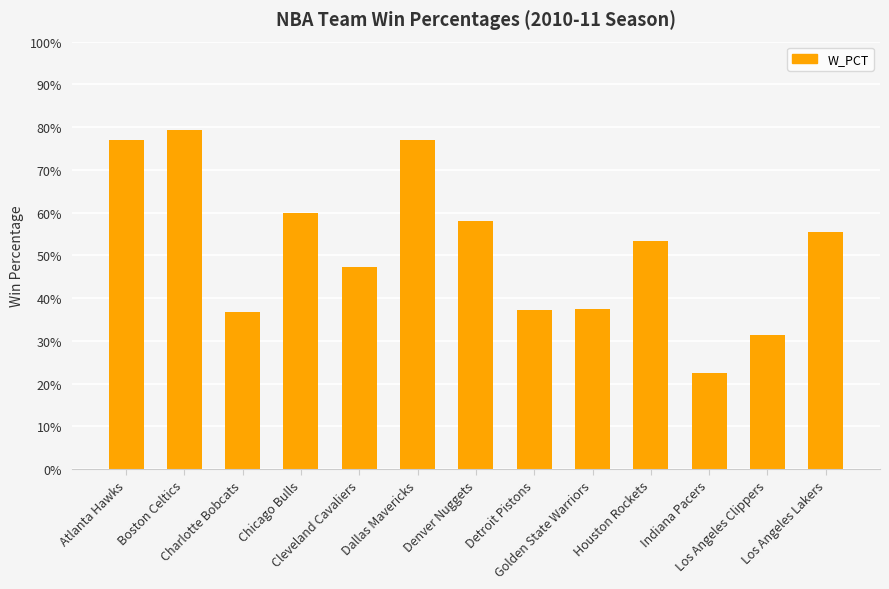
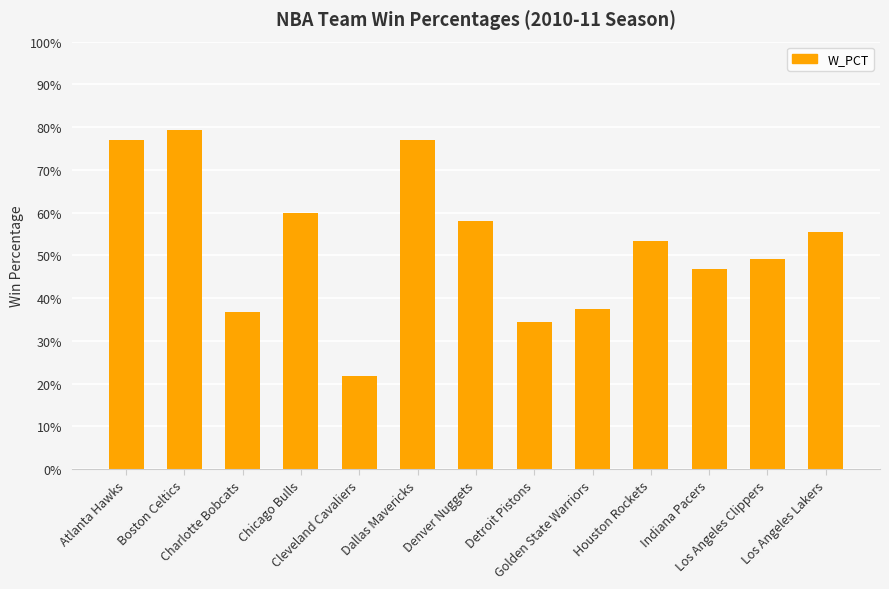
Cleveland Cavaliers: 47% -> 22%
Detroit Pistons: 37% -> 34%
Indiana Pacers: 22% -> 47%
Los Angeles Clippers: 31% -> 49%
